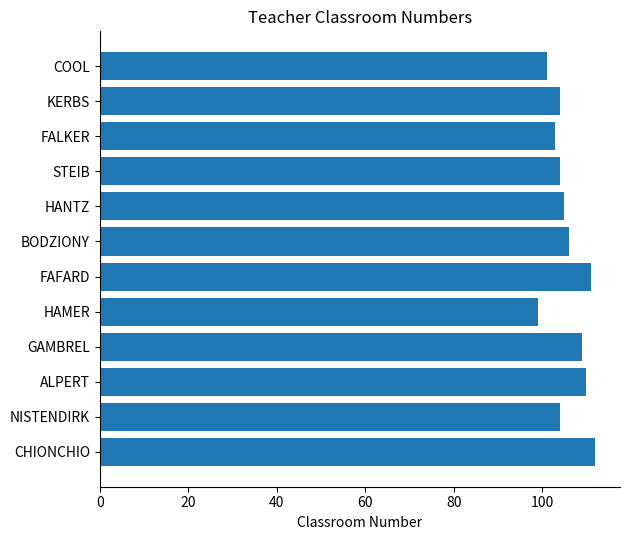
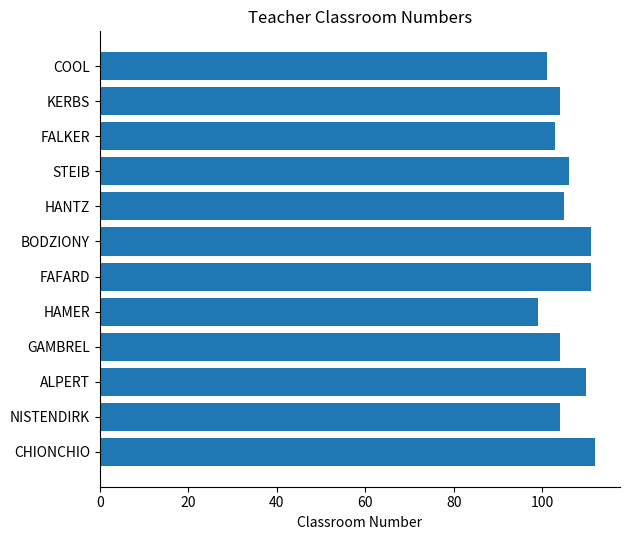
STEIB: 104 -> 106
BODZIONY: 106 -> 111
GAMBREL: 109 -> 104
